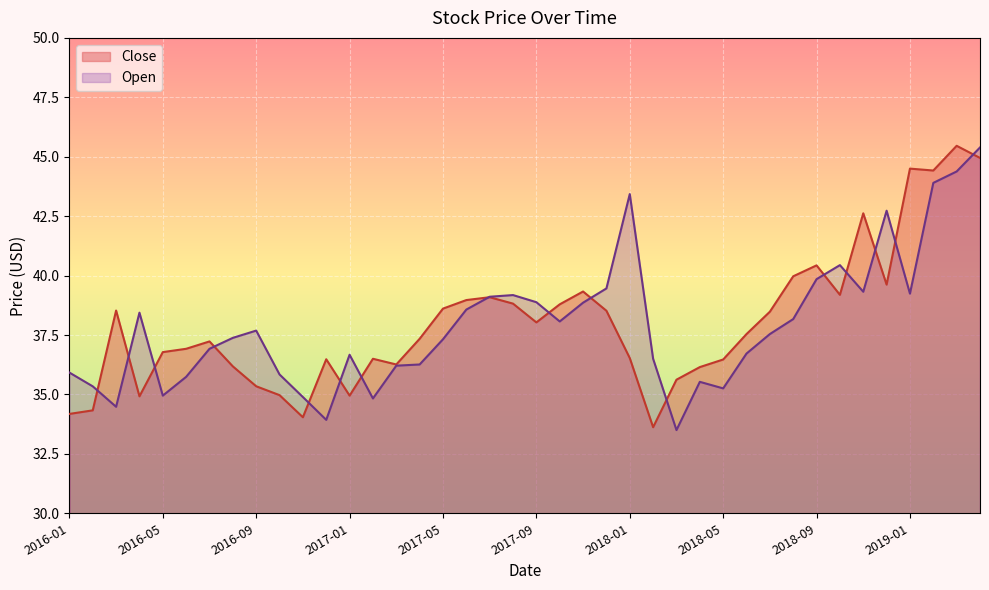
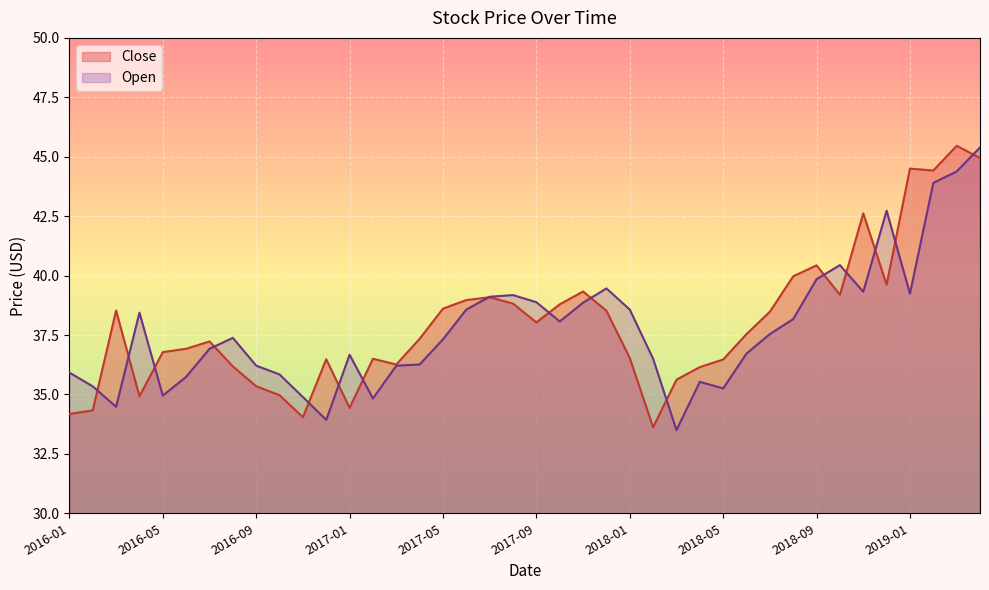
Open, 2016-09: 37.7 -> 36.2
Close, 2017-01: 35.0 -> 34.4
Open, 2018-01: 43.4 -> 38.6
